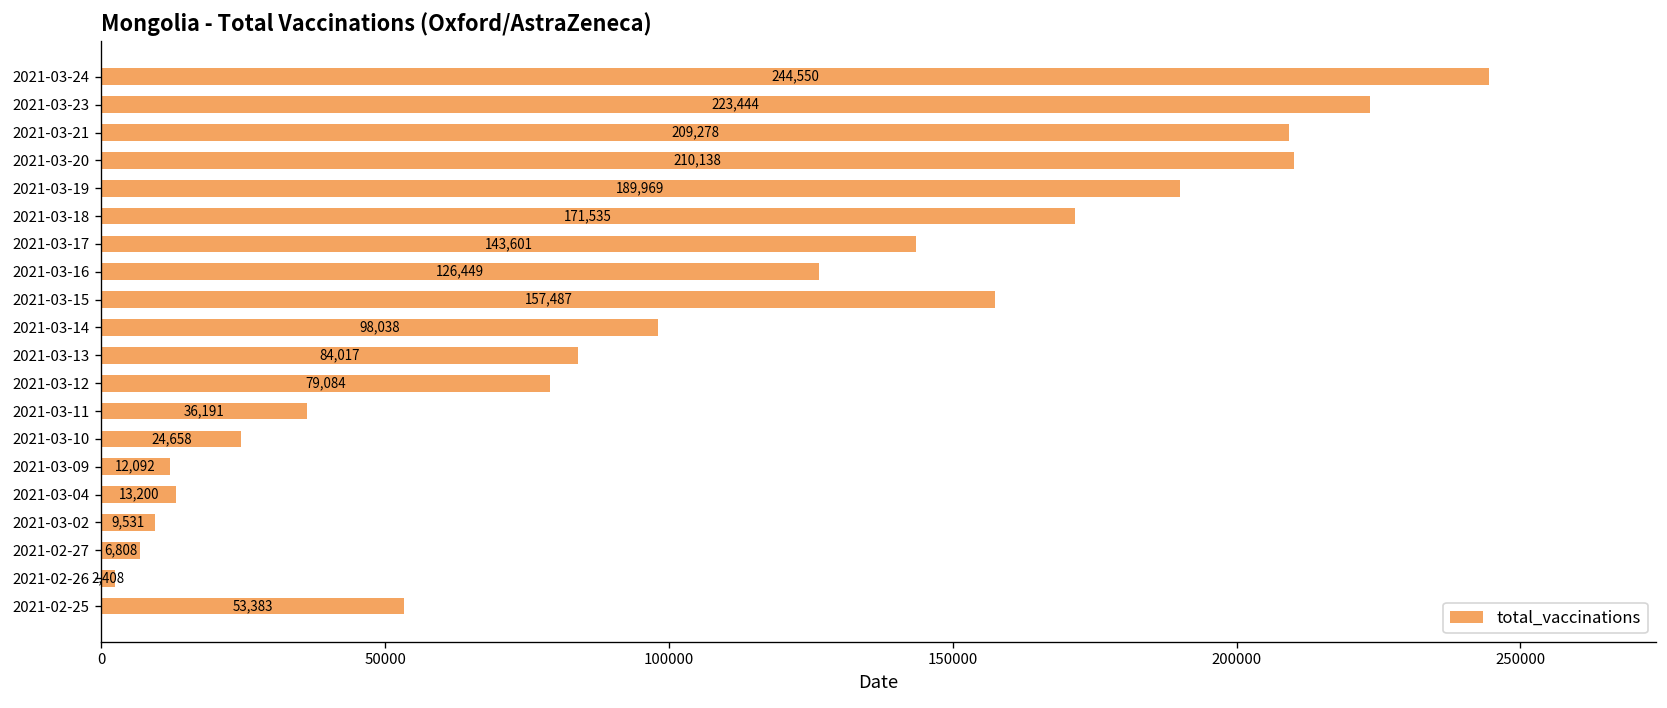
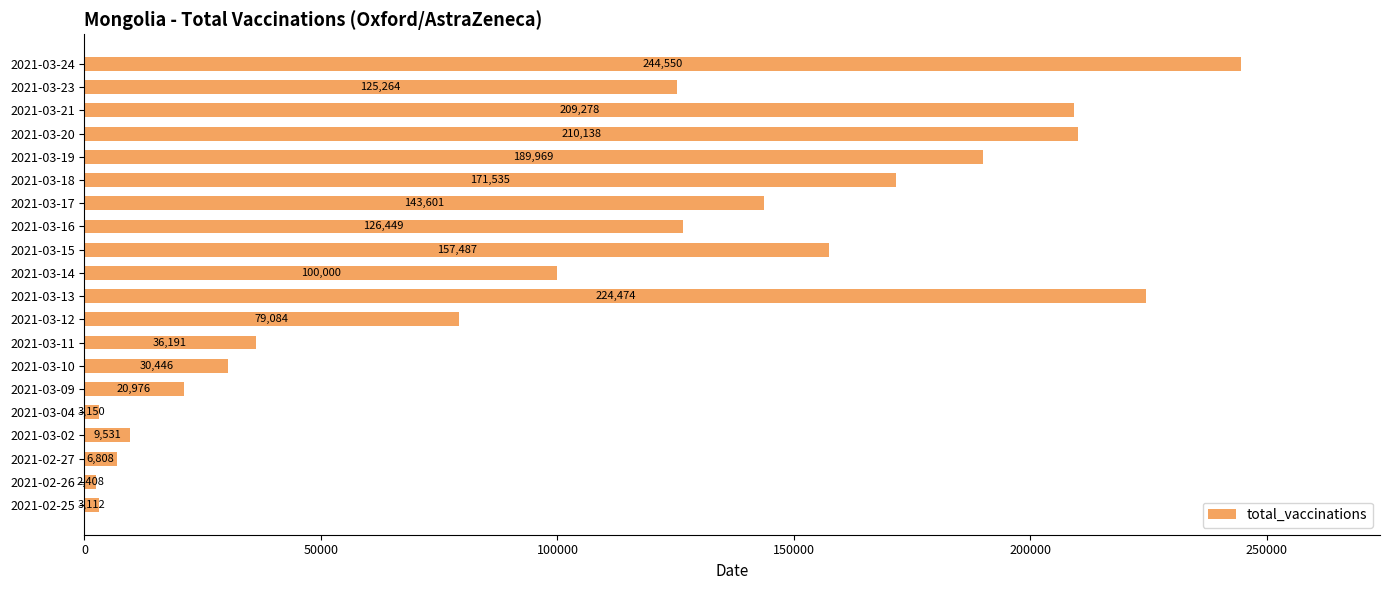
2021-03-23: 223,444 -> 125,264
2021-03-14: 98,038 -> 100,000
2021-03-13: 84,017 -> 224,474
2021-03-10: 24,658 -> 30,446
2021-03-09: 12,092 -> 20,976
2021-03-04: 13,200 -> 3,150
2021-02-25: 53,383 -> 3,112
